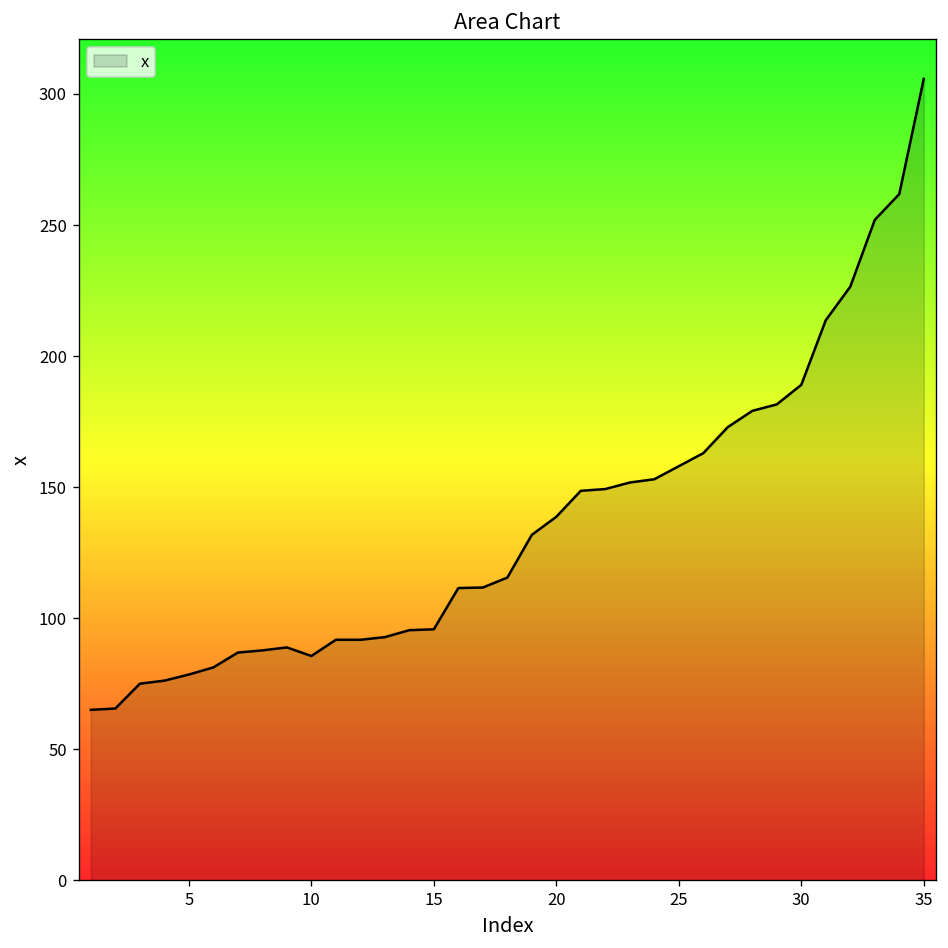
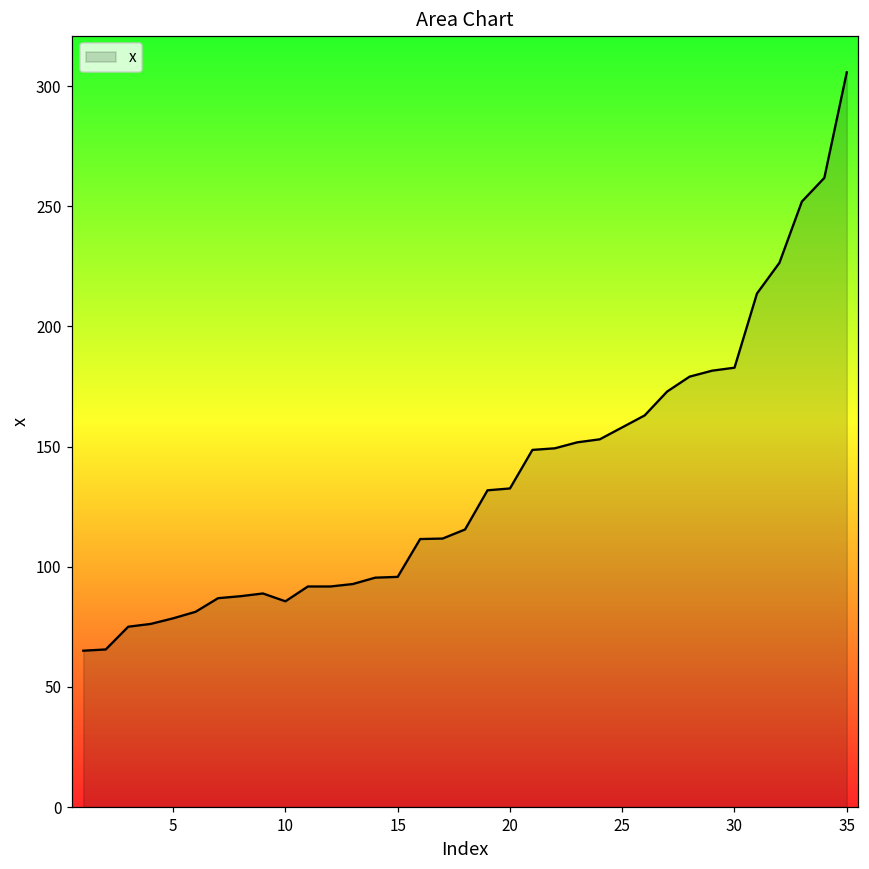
20: 139 -> 133
30: 189 -> 183
